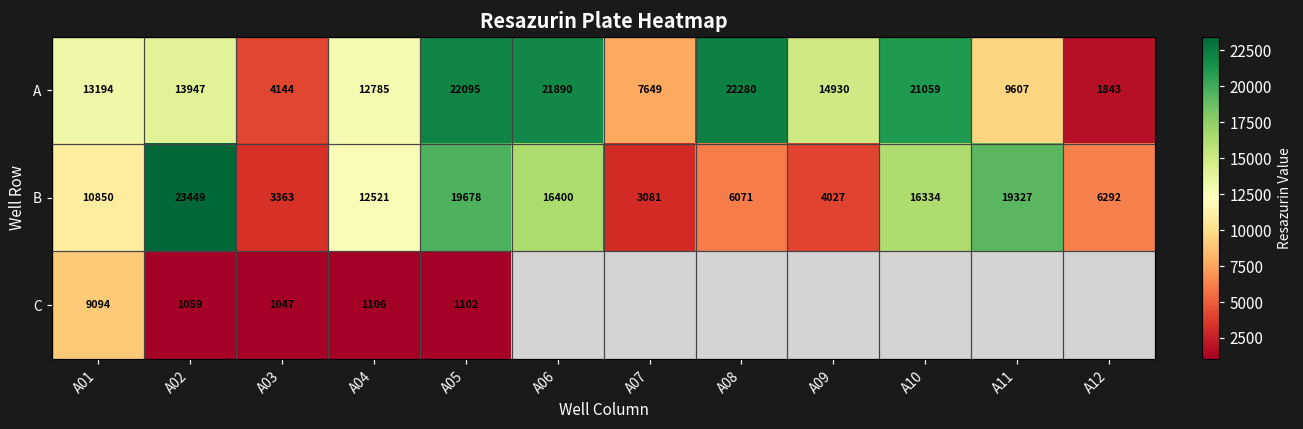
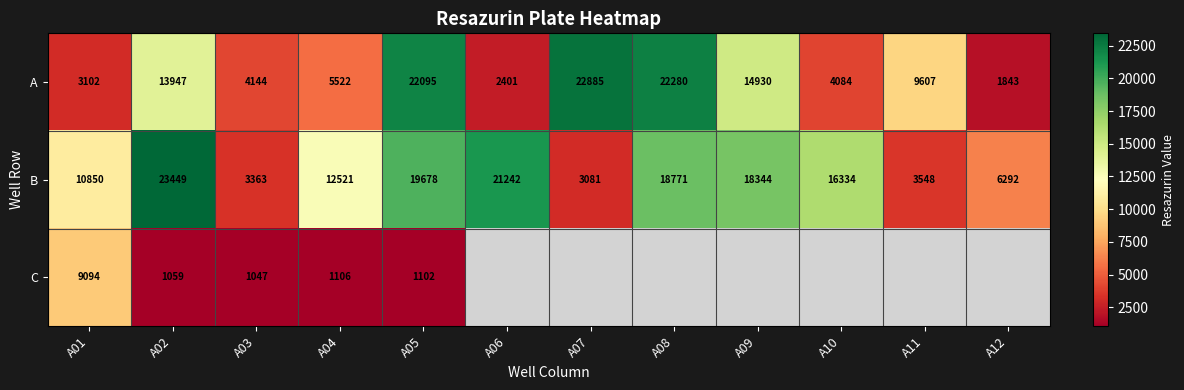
A, A01: 13194 -> 3102
A, A04: 12785 -> 5522
A, A06: 21890 -> 2401
A, A07: 7649 -> 22885
A, A10: 21059 -> 4084
B, A06: 16400 -> 21242
B, A08: 6071 -> 18771
B, A09: 4027 -> 18344
B, A11: 19327 -> 3548
